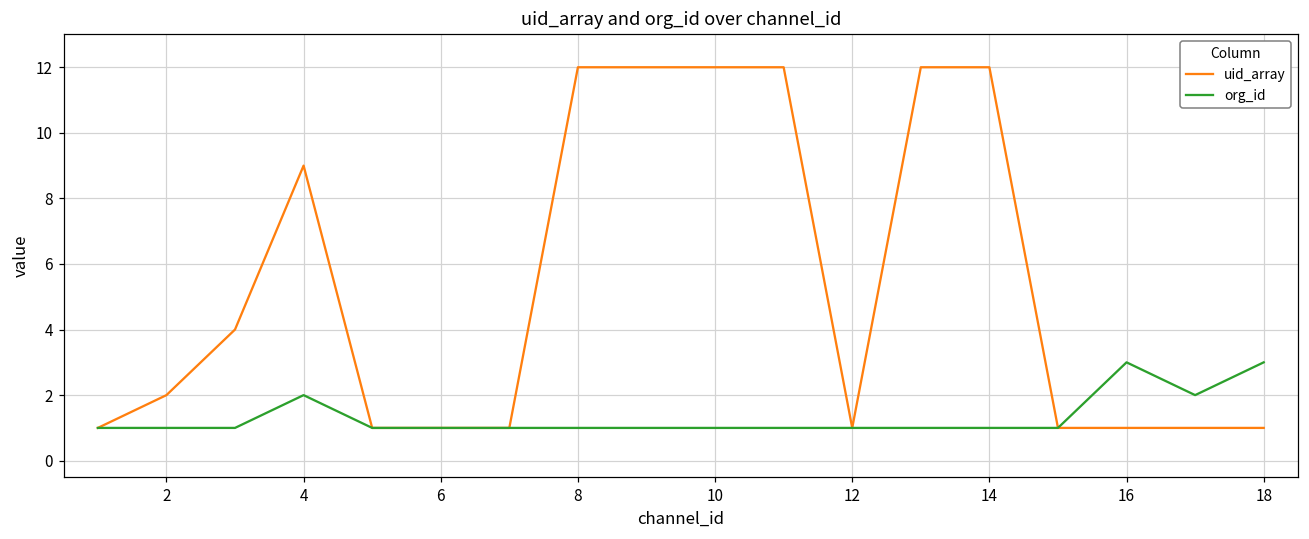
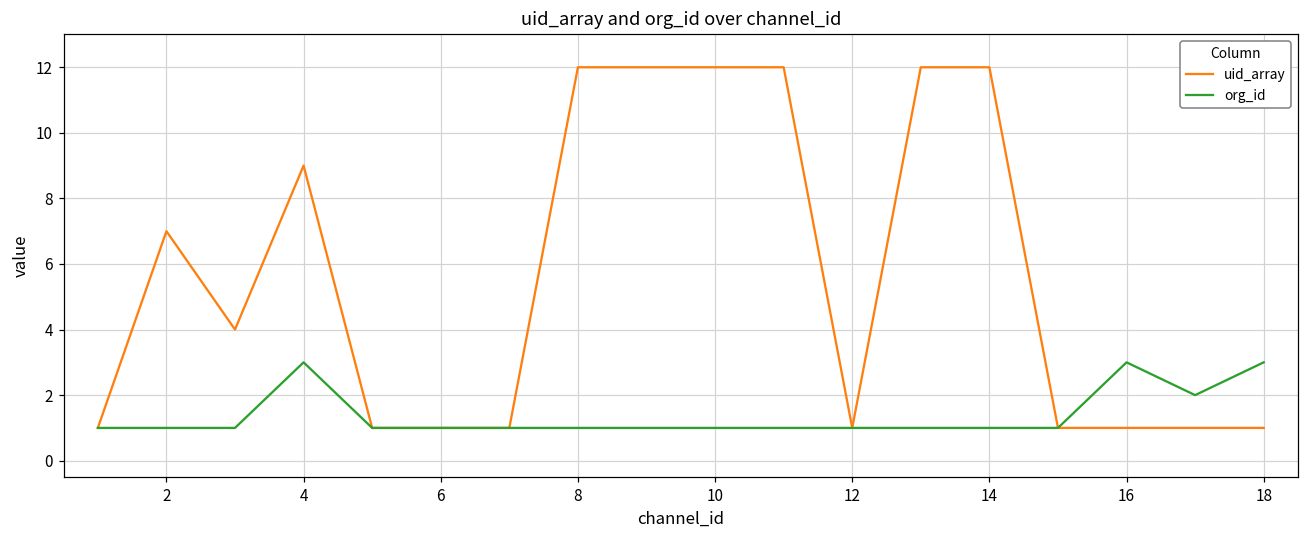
uid_array, 2: 2 -> 7
org_id, 4: 2 -> 3
